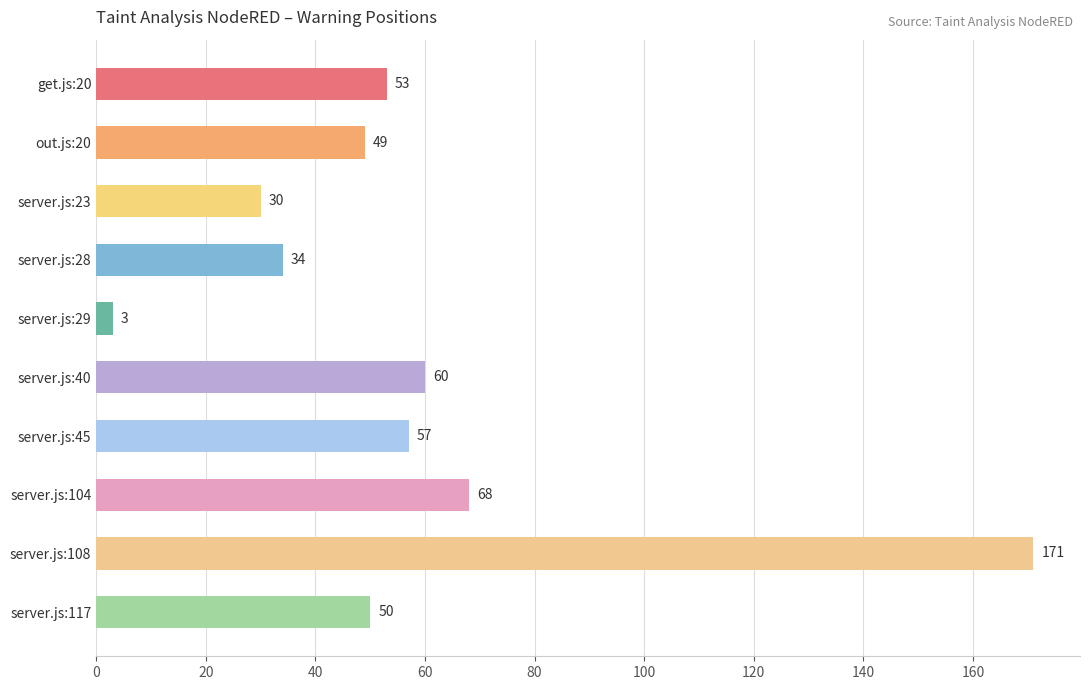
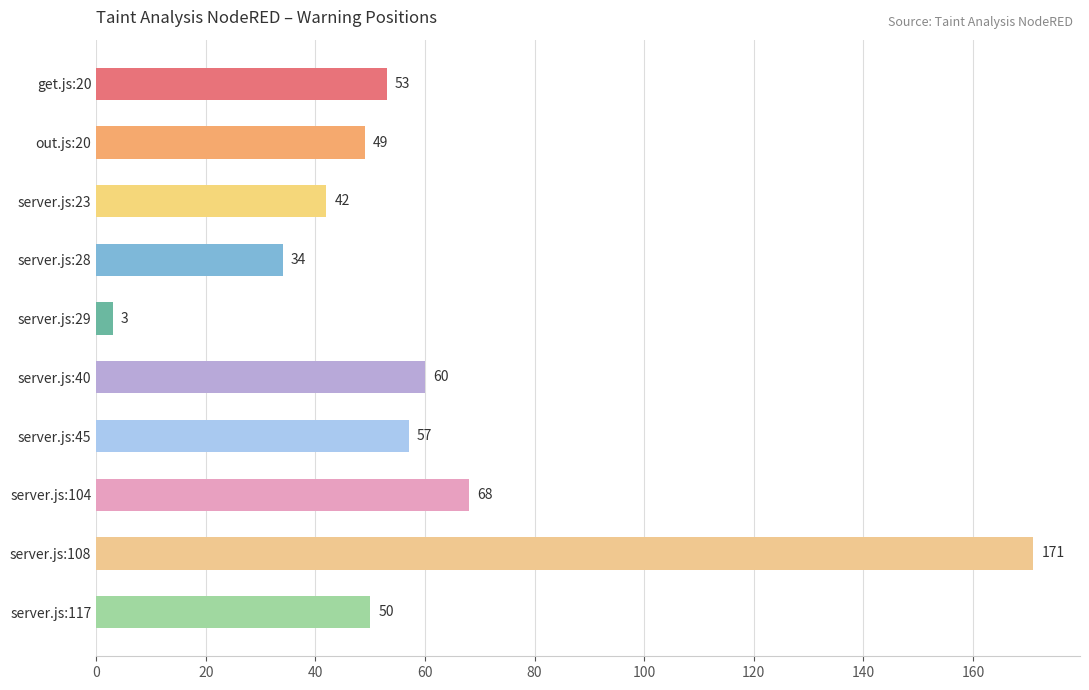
server.js:23: 30 -> 42
